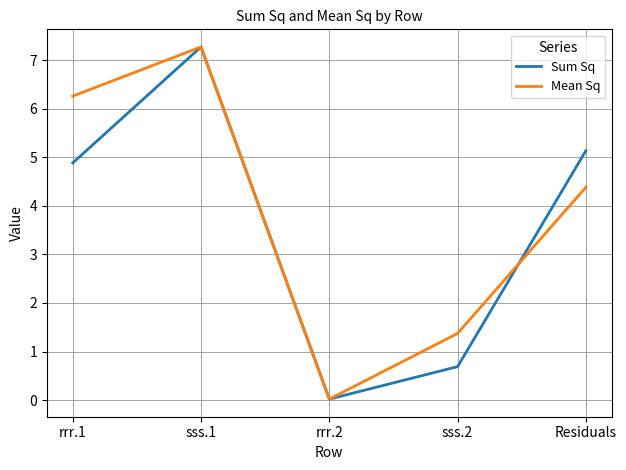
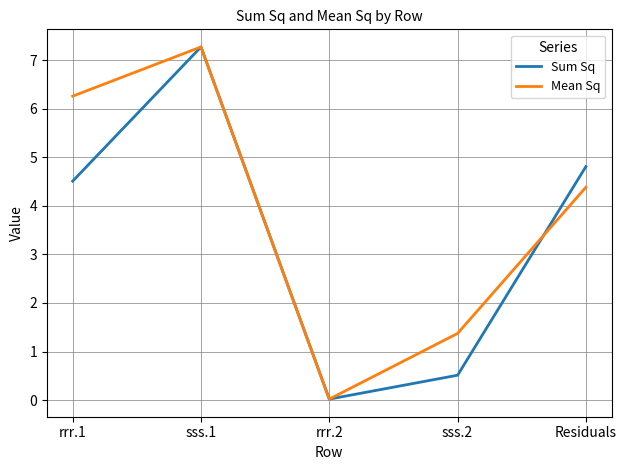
Sum Sq, rrr.1: 4.9 -> 4.5
Sum Sq, sss.2: 0.7 -> 0.5
Sum Sq, Residuals: 5.1 -> 4.8
